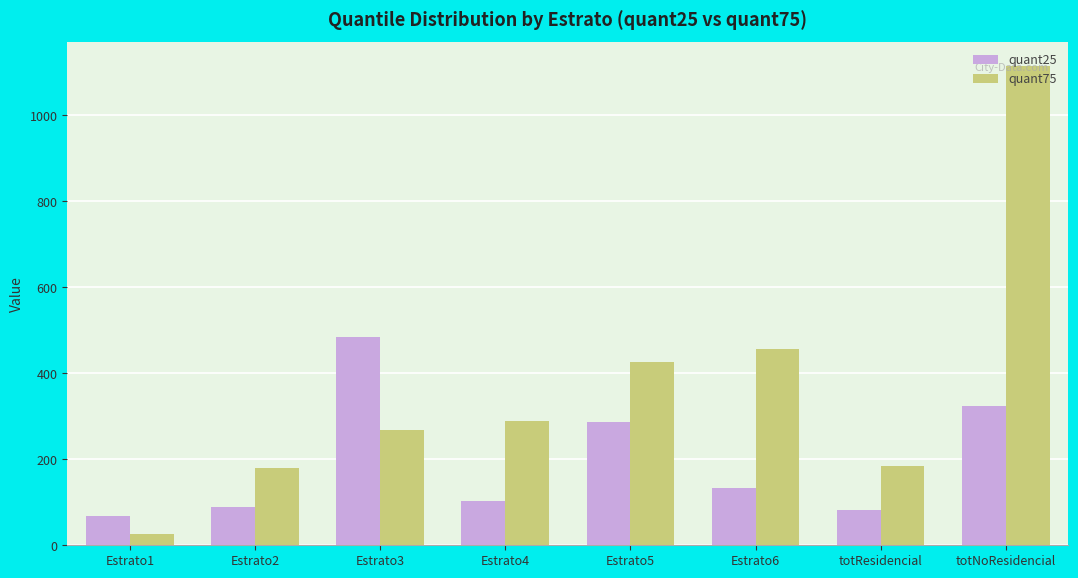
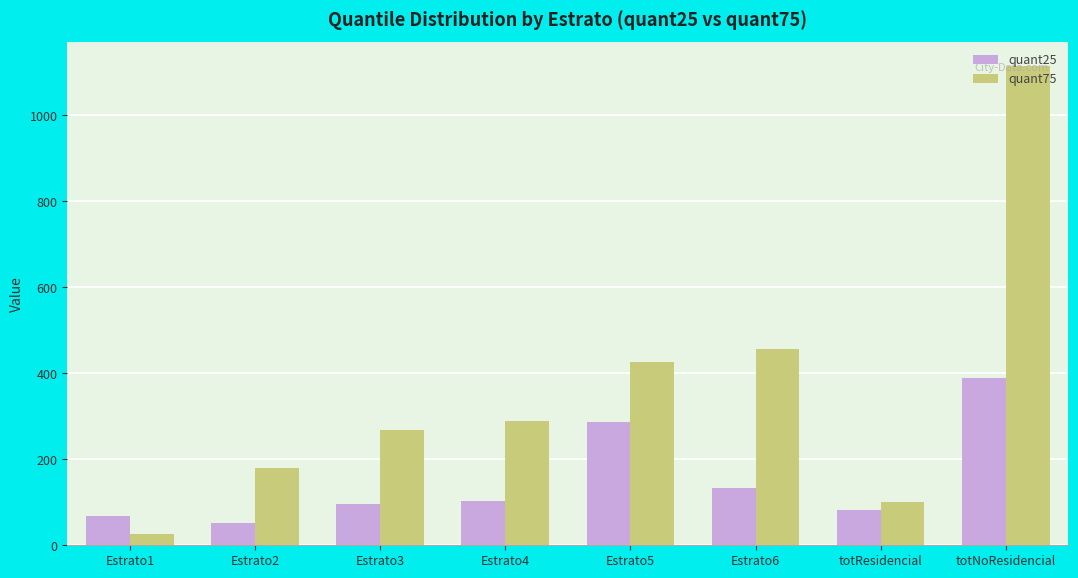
quant25, Estrato2: 90 -> 50
quant25, Estrato3: 480 -> 100
quant75, totResidencial: 190 -> 100
quant25, totNoResidencial: 330 -> 390
